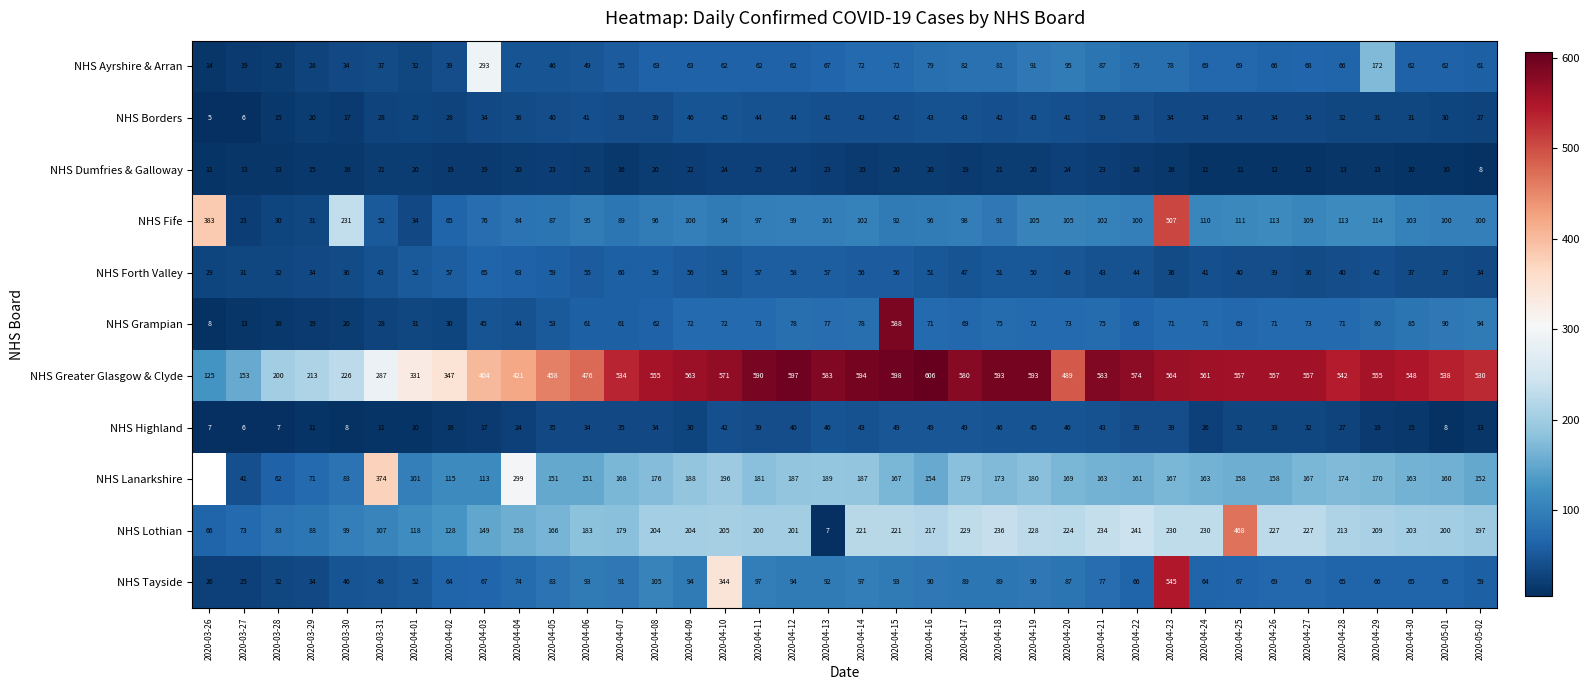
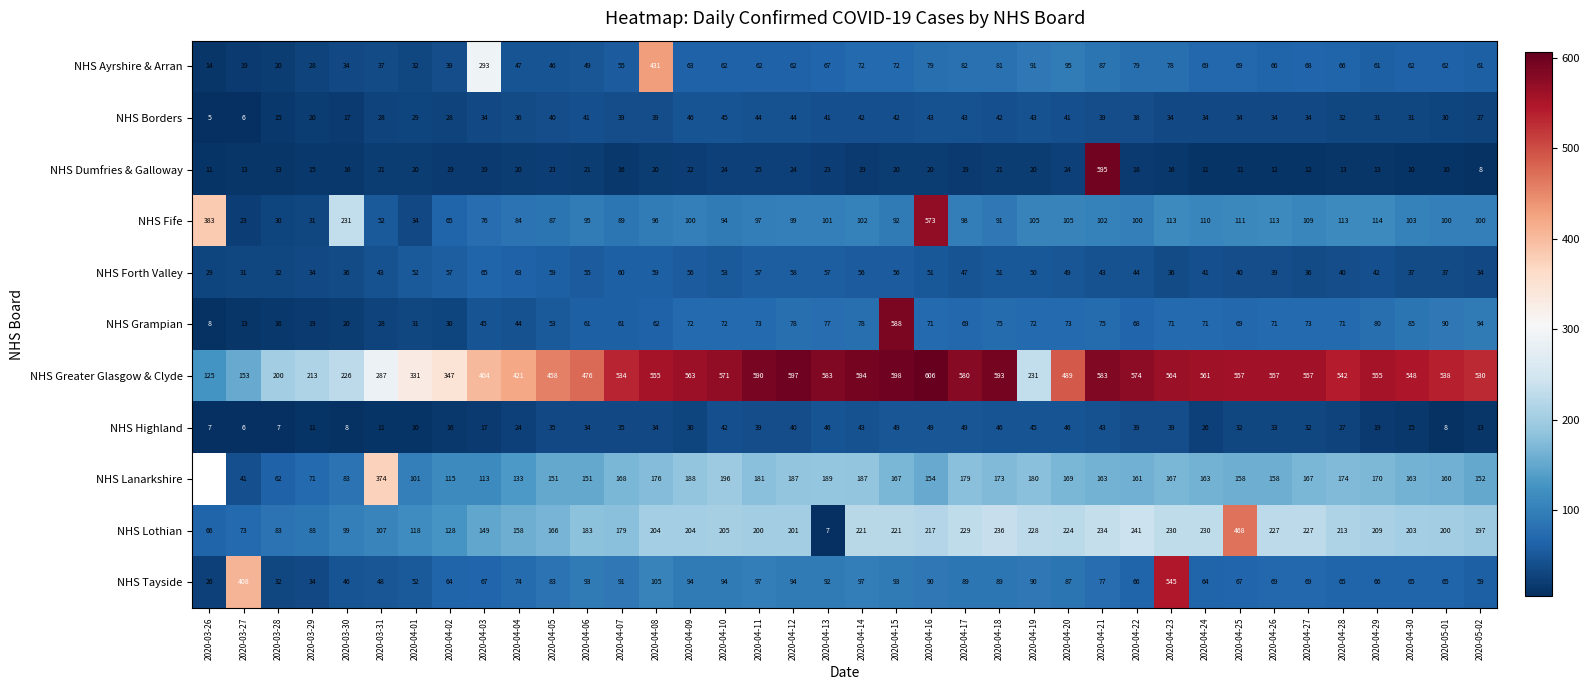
NHS Ayrshire & Arran, 2020-04-08: 63 -> 431
NHS Ayrshire & Arran, 2020-04-29: 172 -> 61
NHS Dumfries & Galloway, 2020-04-21: 23 -> 595
NHS Fife, 2020-04-16: 96 -> 573
NHS Fife, 2020-04-23: 507 -> 113
NHS Greater Glasgow & Clyde, 2020-04-19: 593 -> 231
NHS Lanarkshire, 2020-04-04: 299 -> 133
NHS Tayside, 2020-03-27: 25 -> 408
NHS Tayside, 2020-04-10: 344 -> 94
